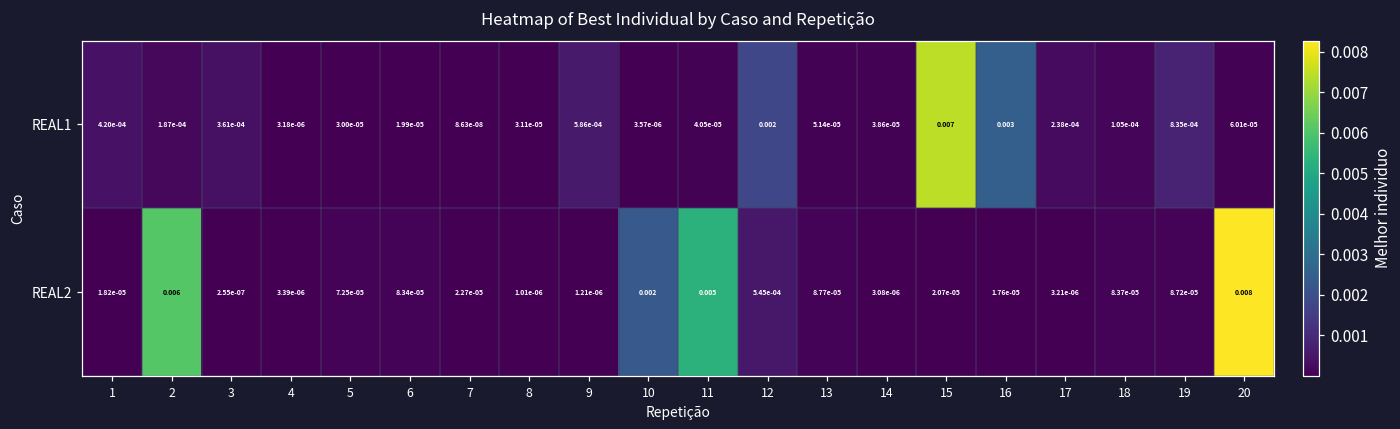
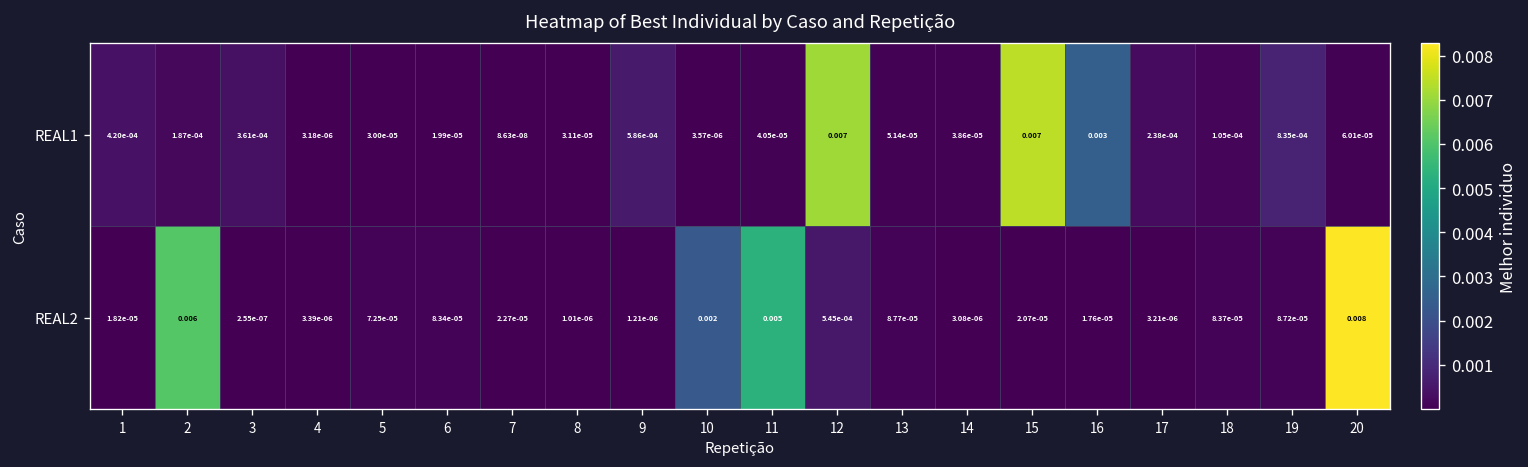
REAL1, 12: 0.002 -> 0.007
